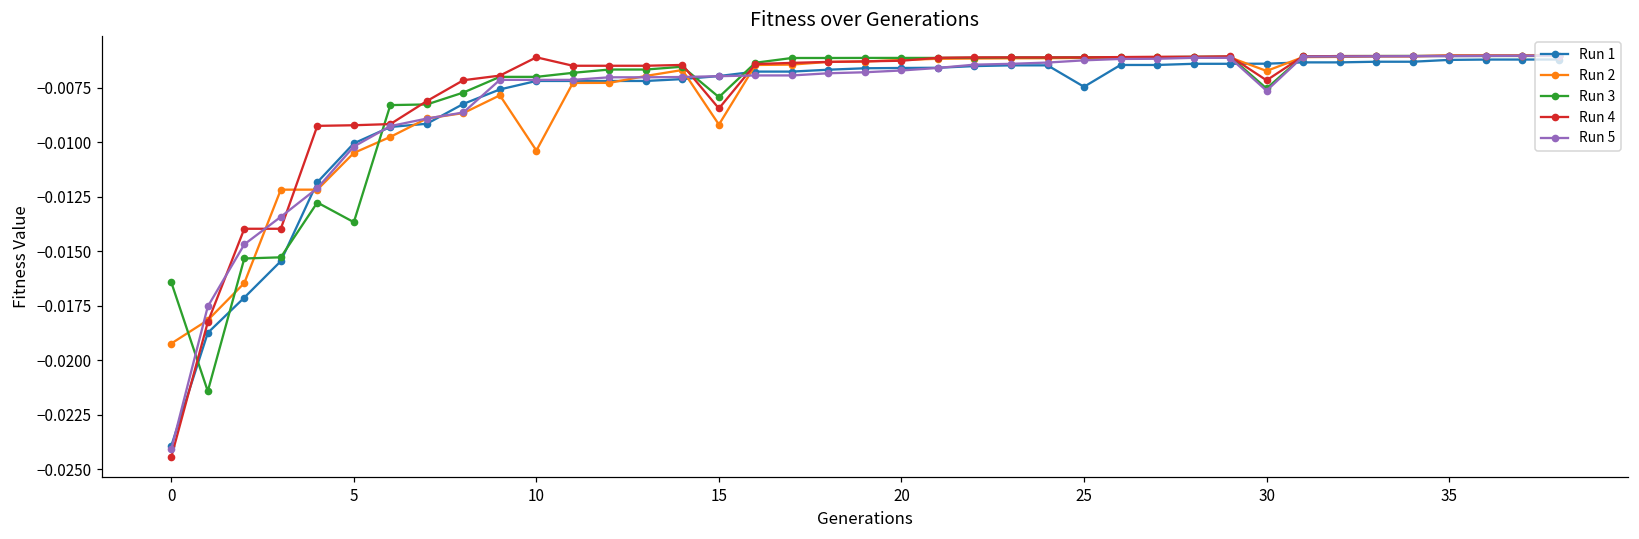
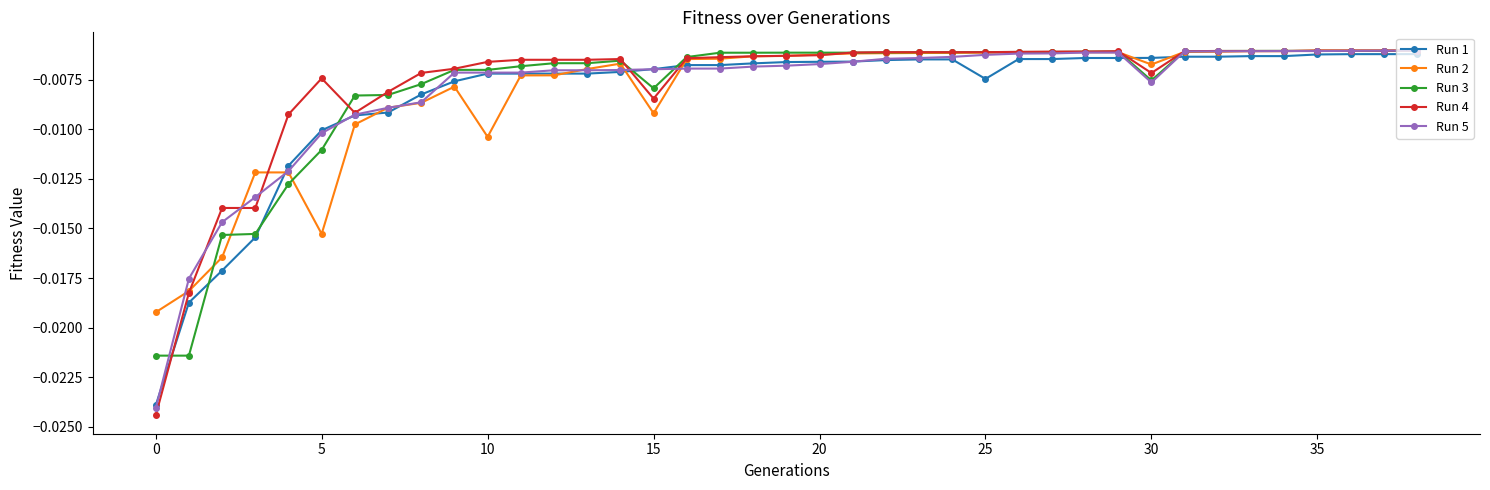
Run 3, 0: -0.0164 -> -0.0214
Run 2, 5: -0.0105 -> -0.0153
Run 3, 5: -0.0137 -> -0.0110
Run 4, 5: -0.0092 -> -0.0074
Run 4, 10: -0.0061 -> -0.0066
